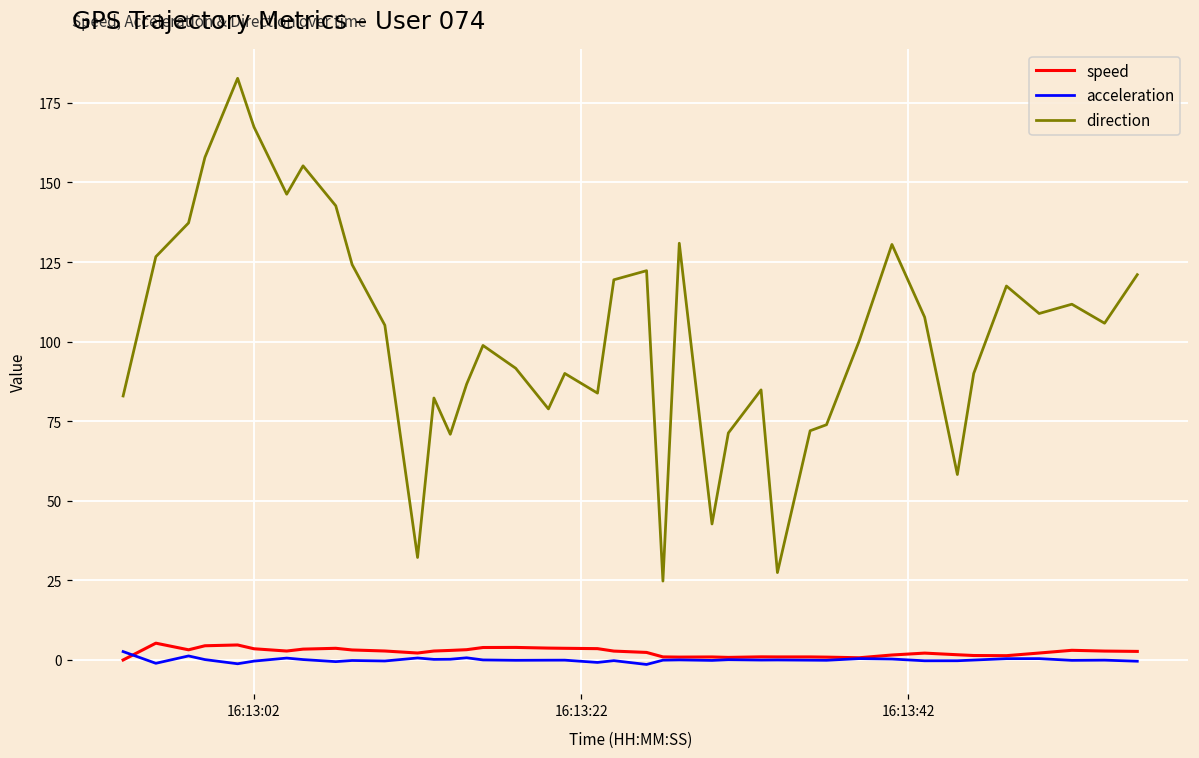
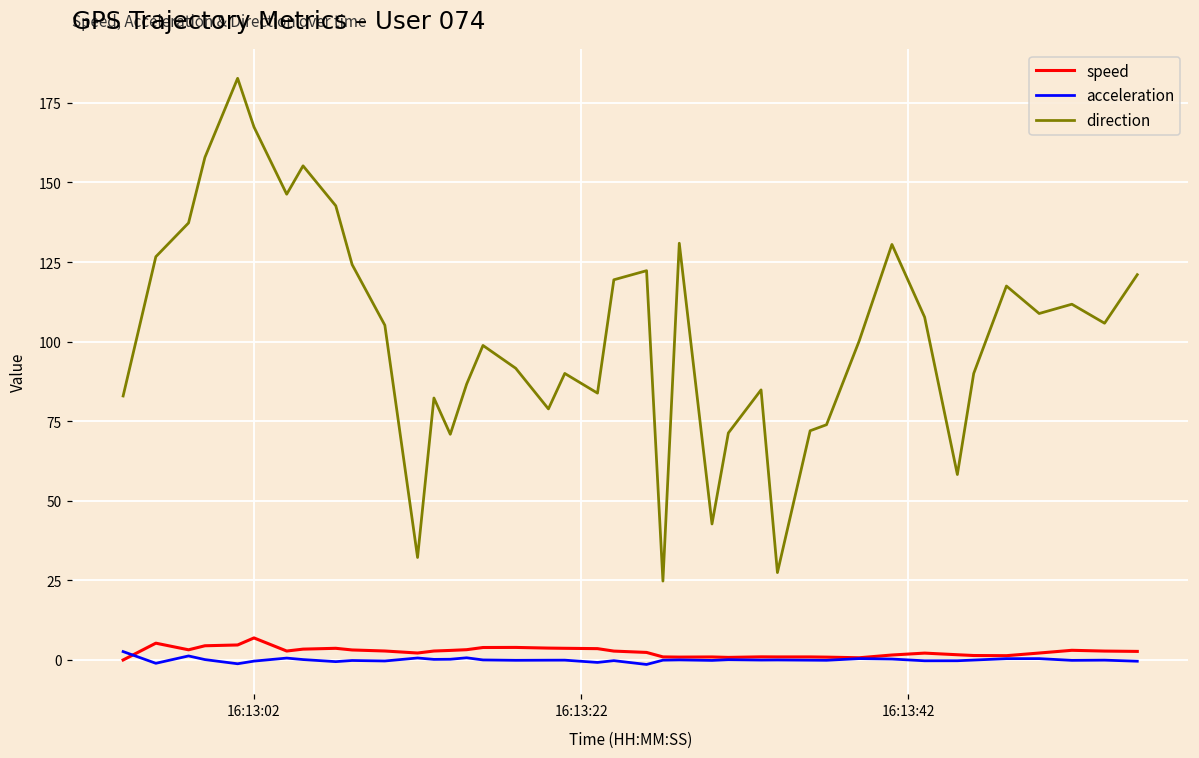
speed, 16:13:02: 4 -> 7
